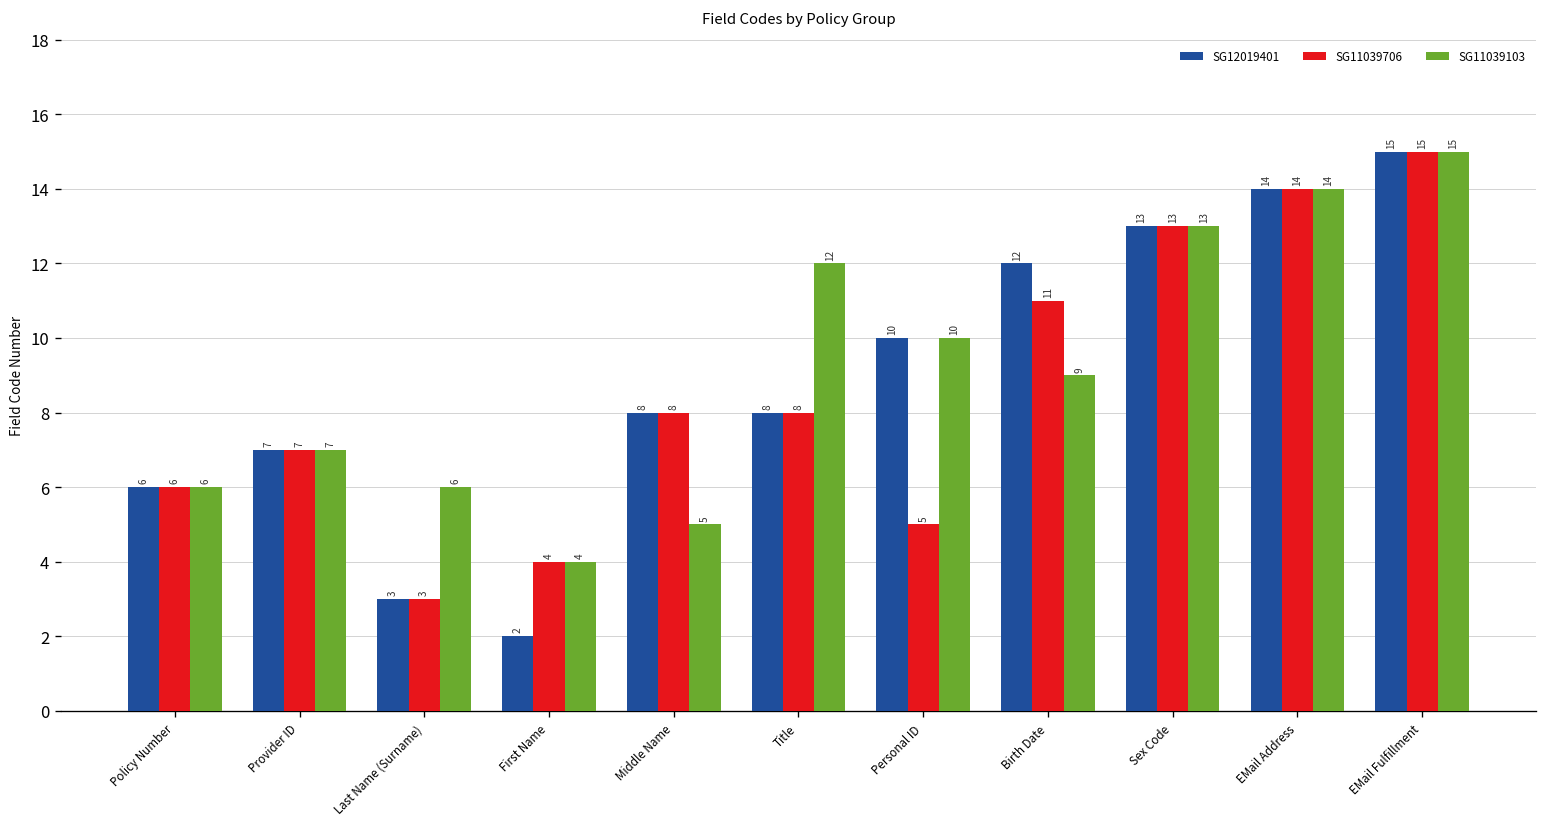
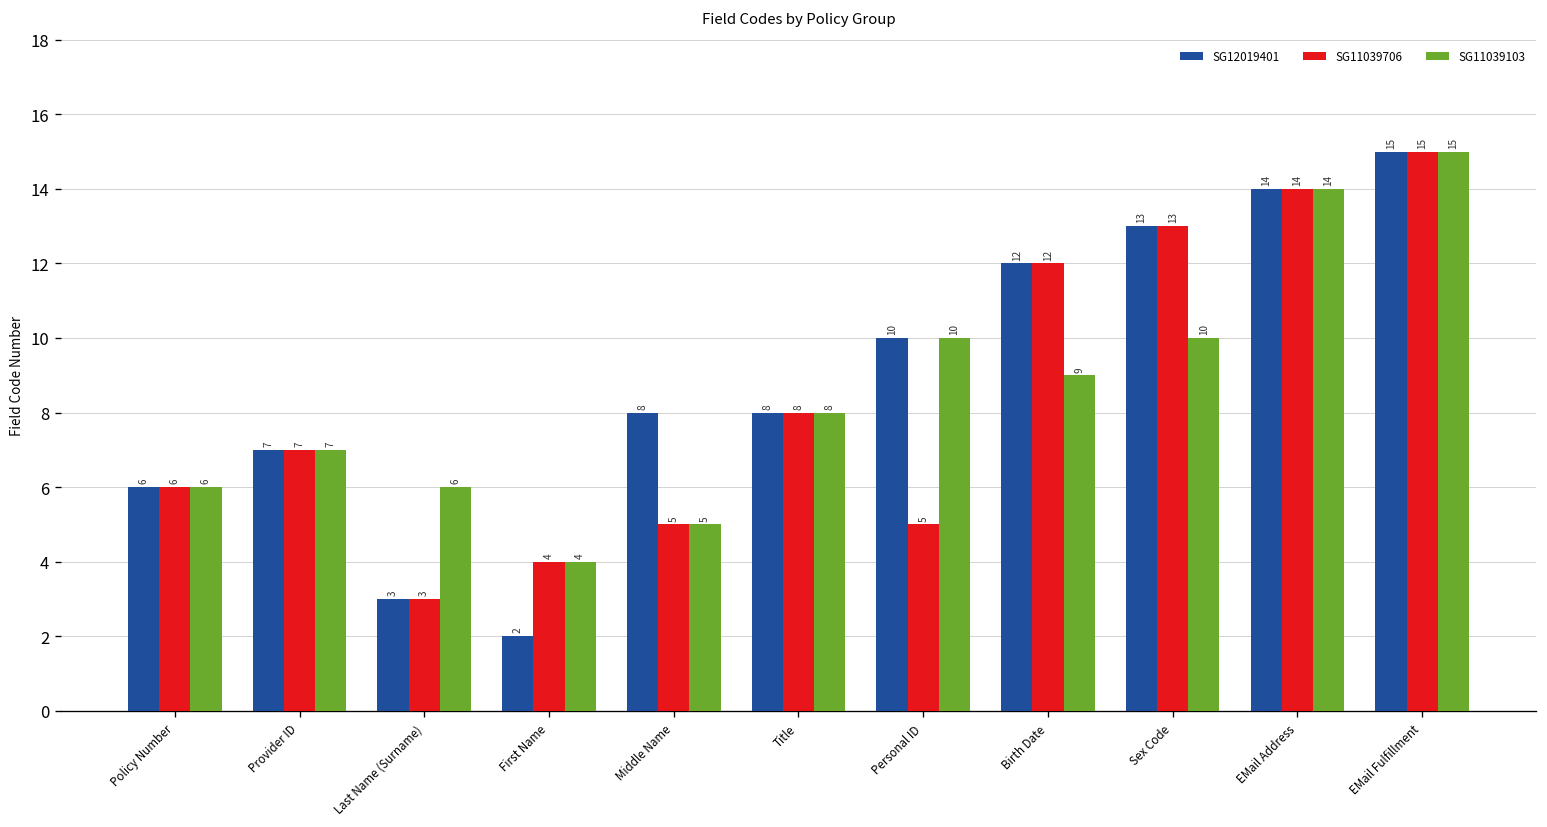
SG11039706, Middle Name: 8 -> 5
SG11039103, Title: 12 -> 8
SG11039706, Birth Date: 11 -> 12
SG11039103, Sex Code: 13 -> 10
